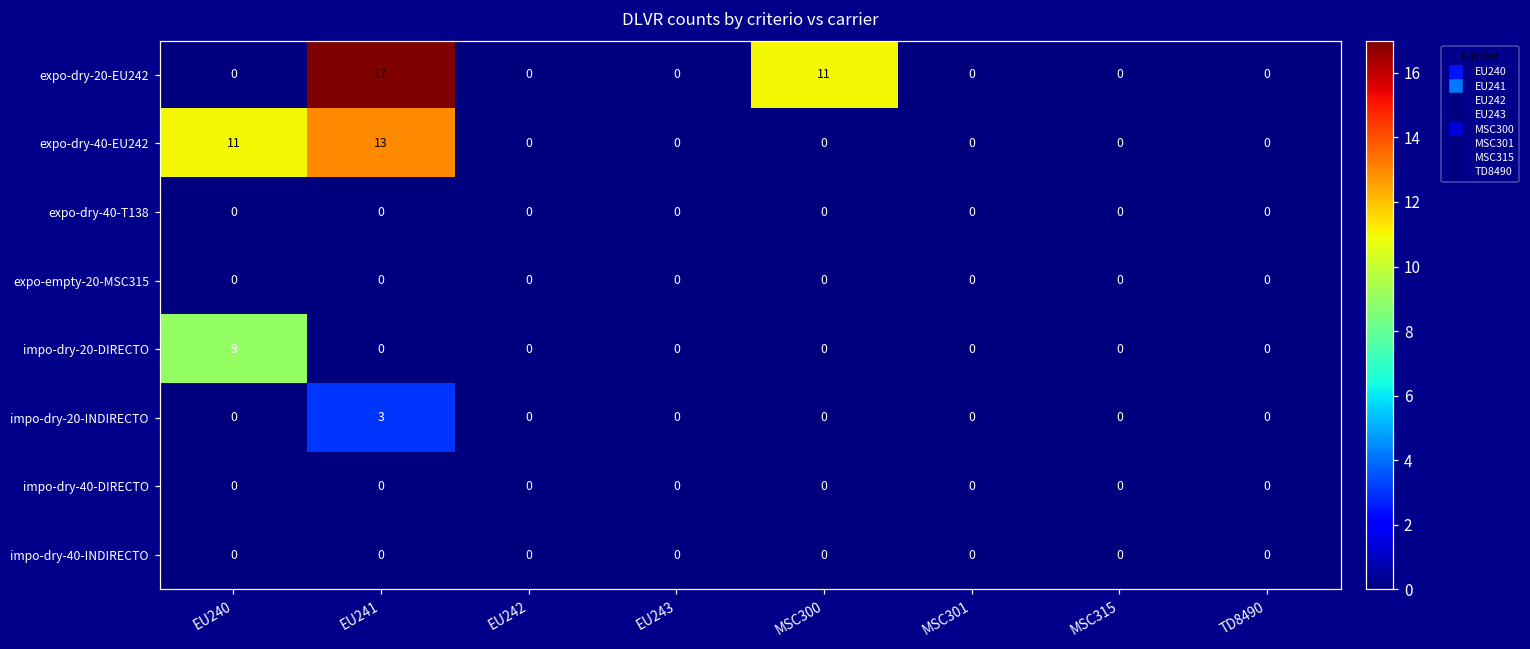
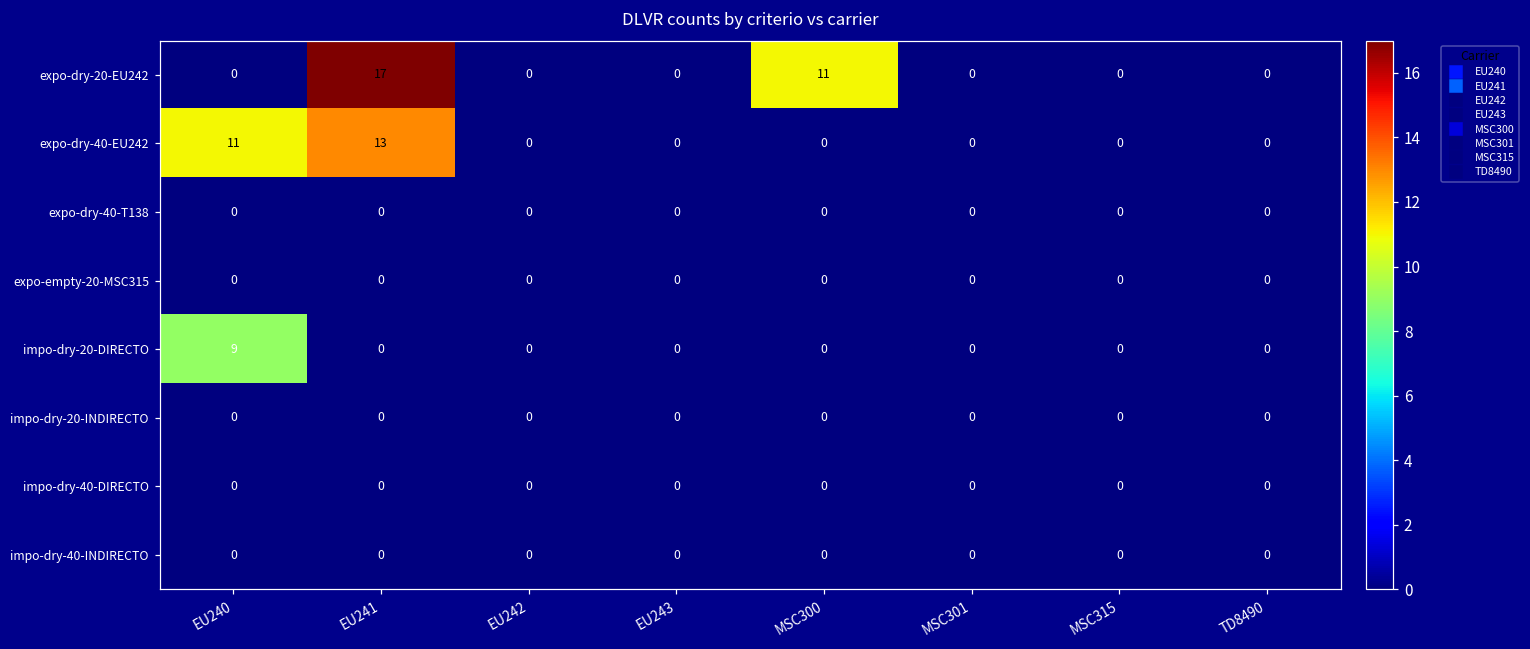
impo-dry-20-INDIRECTO, EU241: 3 -> 0
